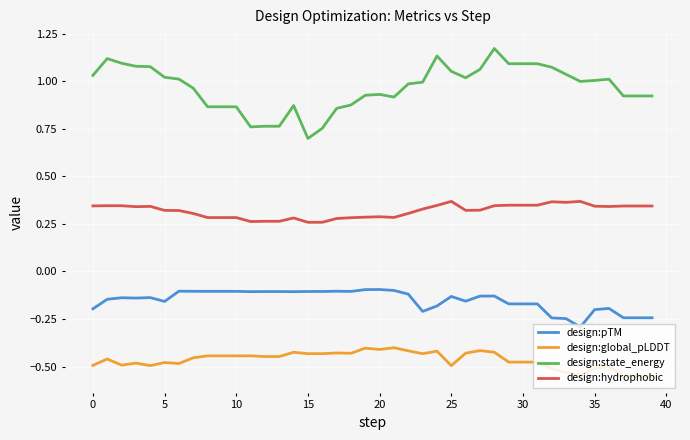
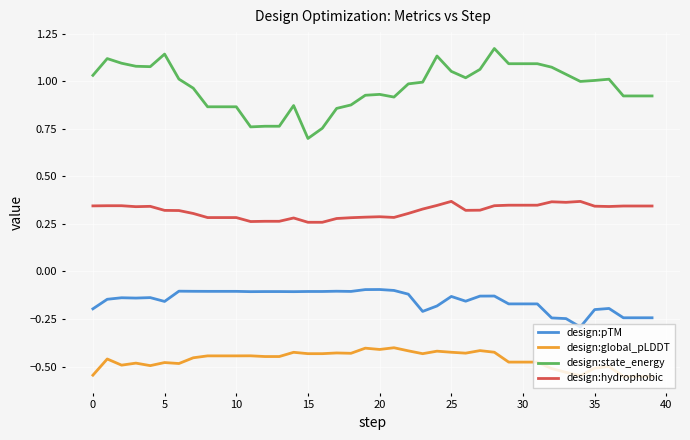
design:global_pLDDT, 0: -0.49 -> -0.55
design:state_energy, 5: 1.02 -> 1.14
design:global_pLDDT, 25: -0.50 -> -0.43
